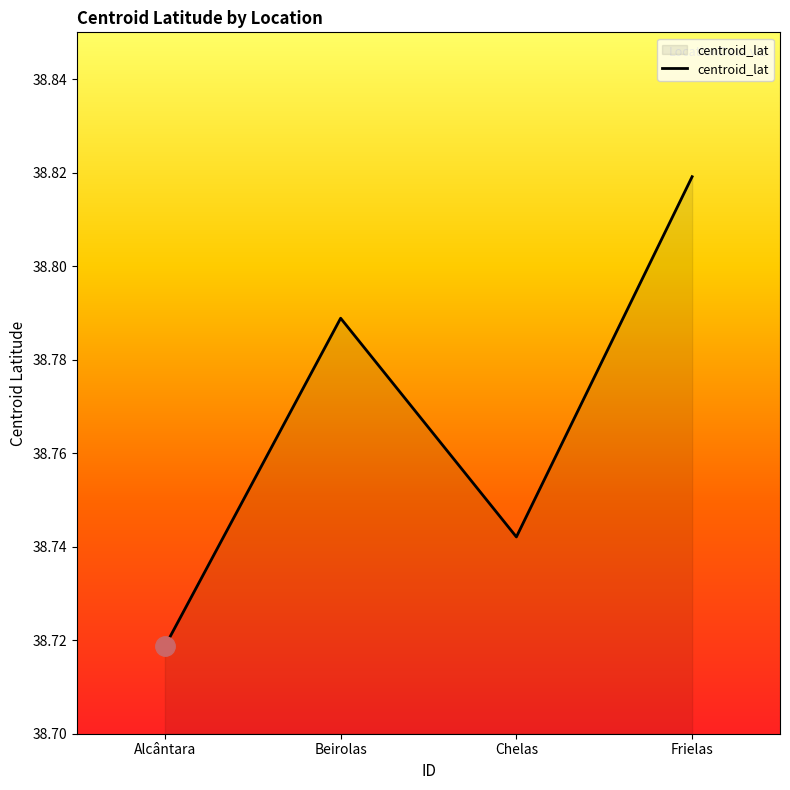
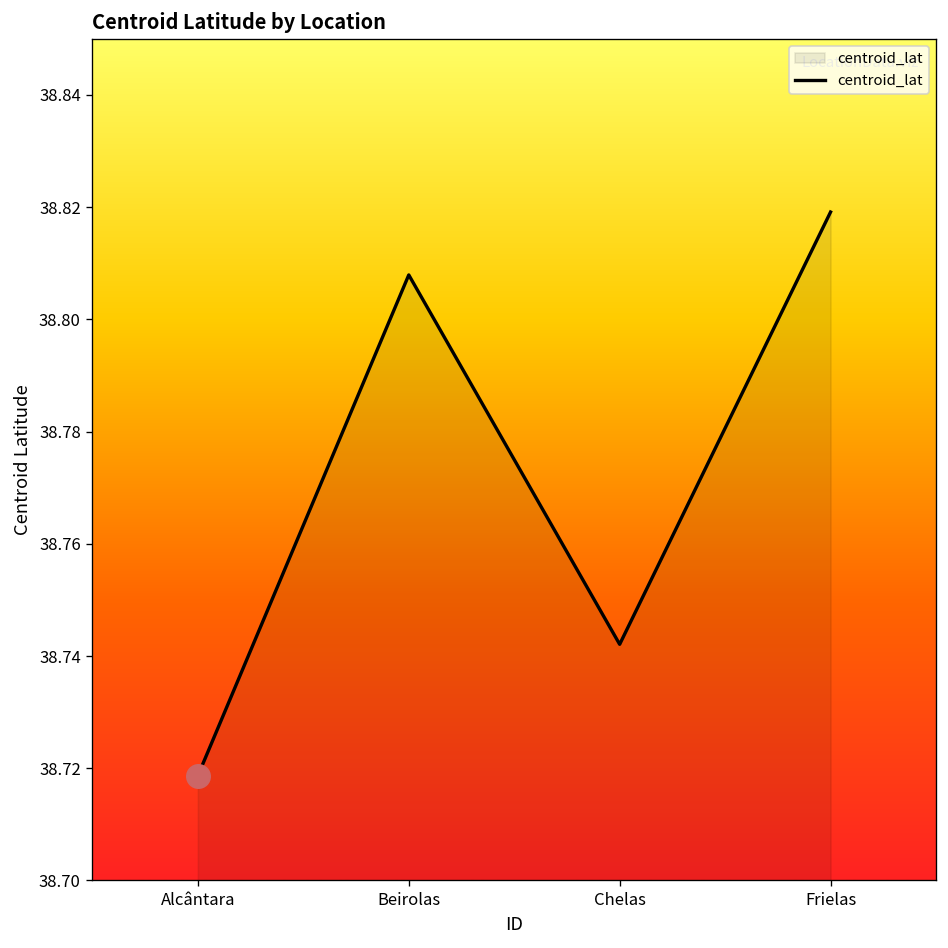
centroid_lat, Beirolas: 38.789 -> 38.808
